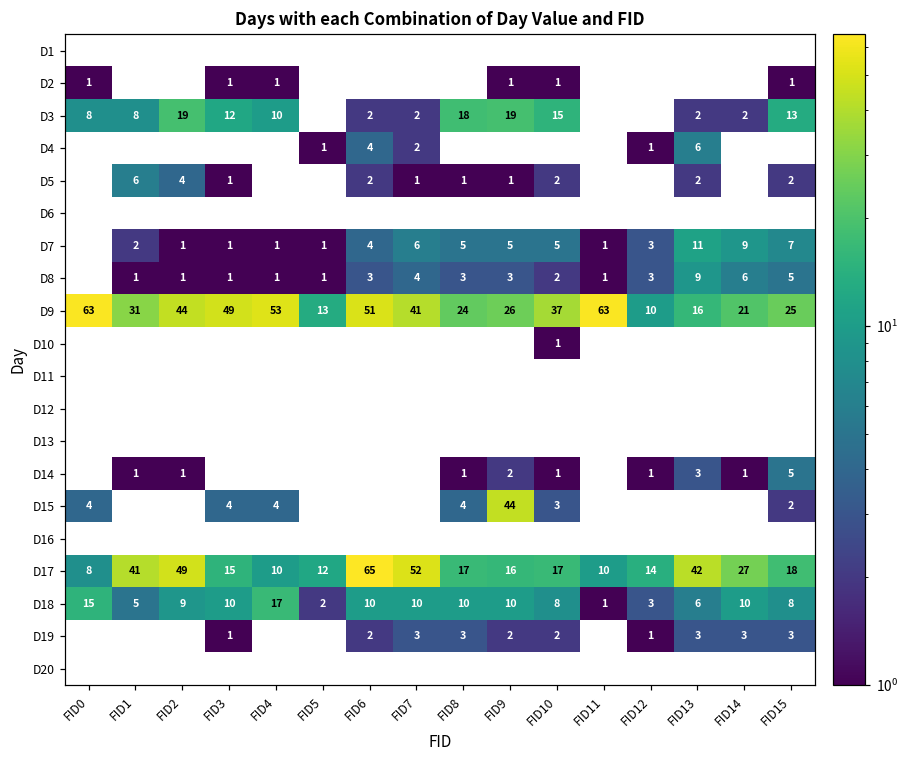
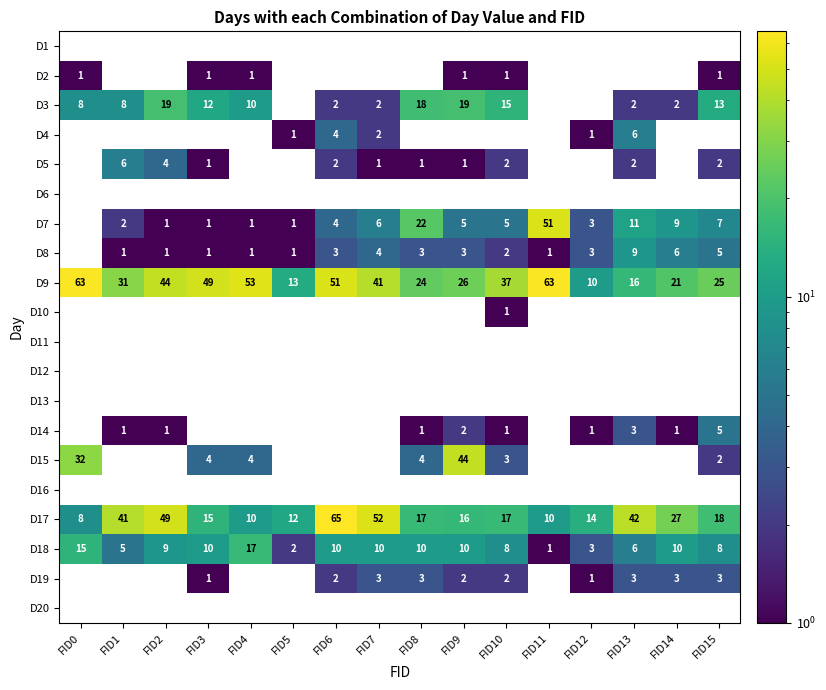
D7, FID8: 5 -> 22
D7, FID11: 1 -> 51
D15, FID0: 4 -> 32
